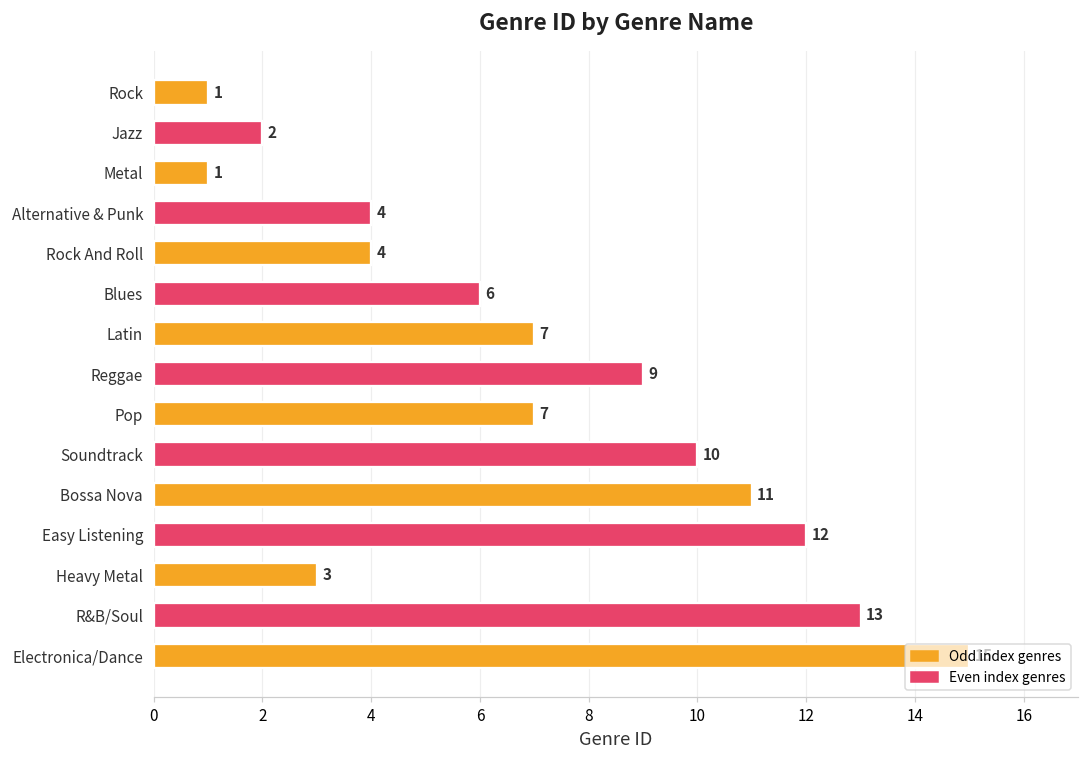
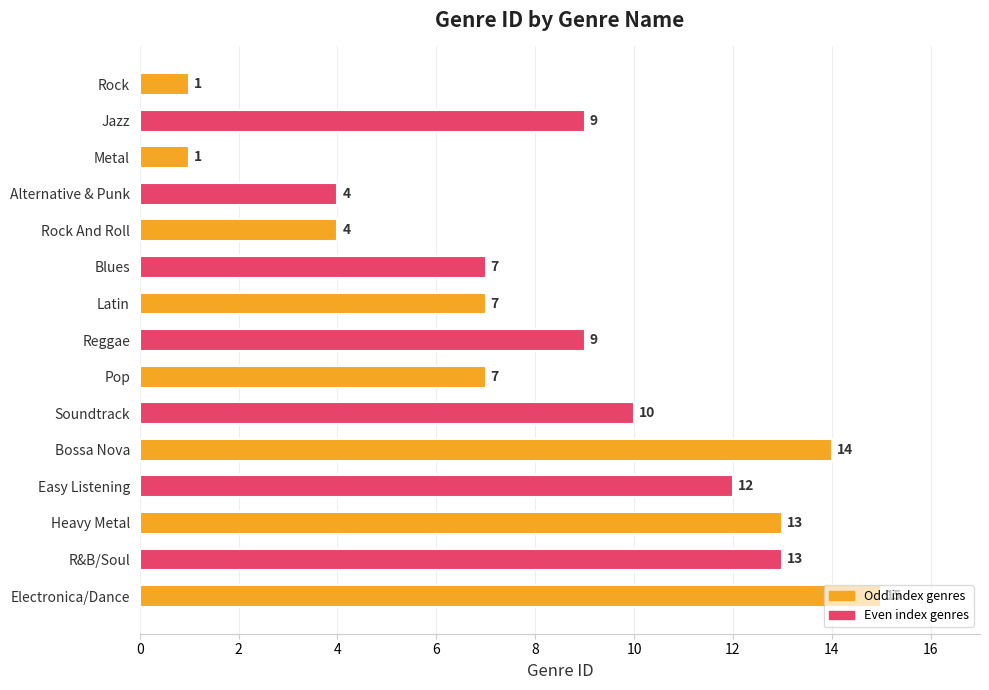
Jazz: 2 -> 9
Blues: 6 -> 7
Bossa Nova: 11 -> 14
Heavy Metal: 3 -> 13
